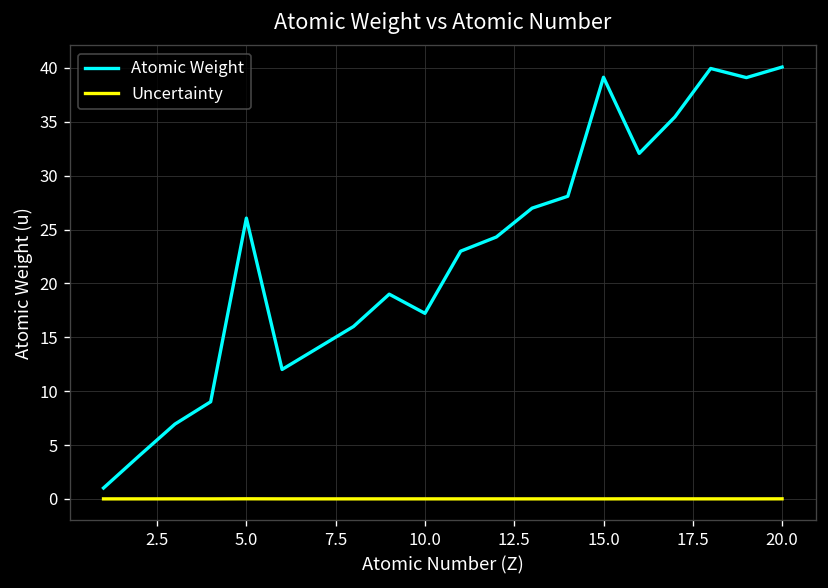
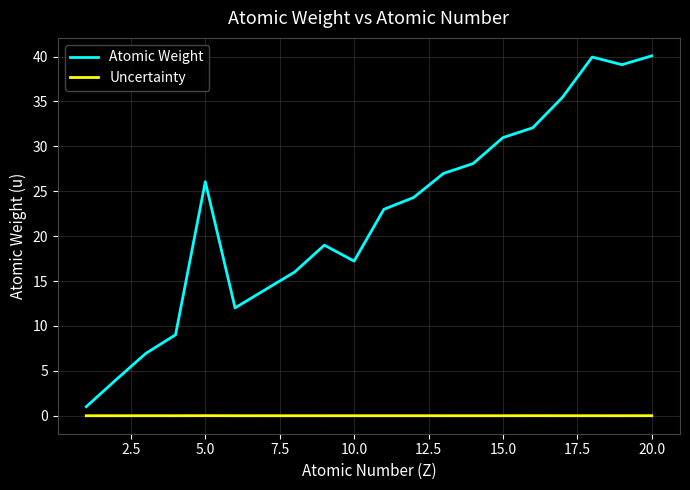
Atomic Weight, 15.0: 39 -> 31
